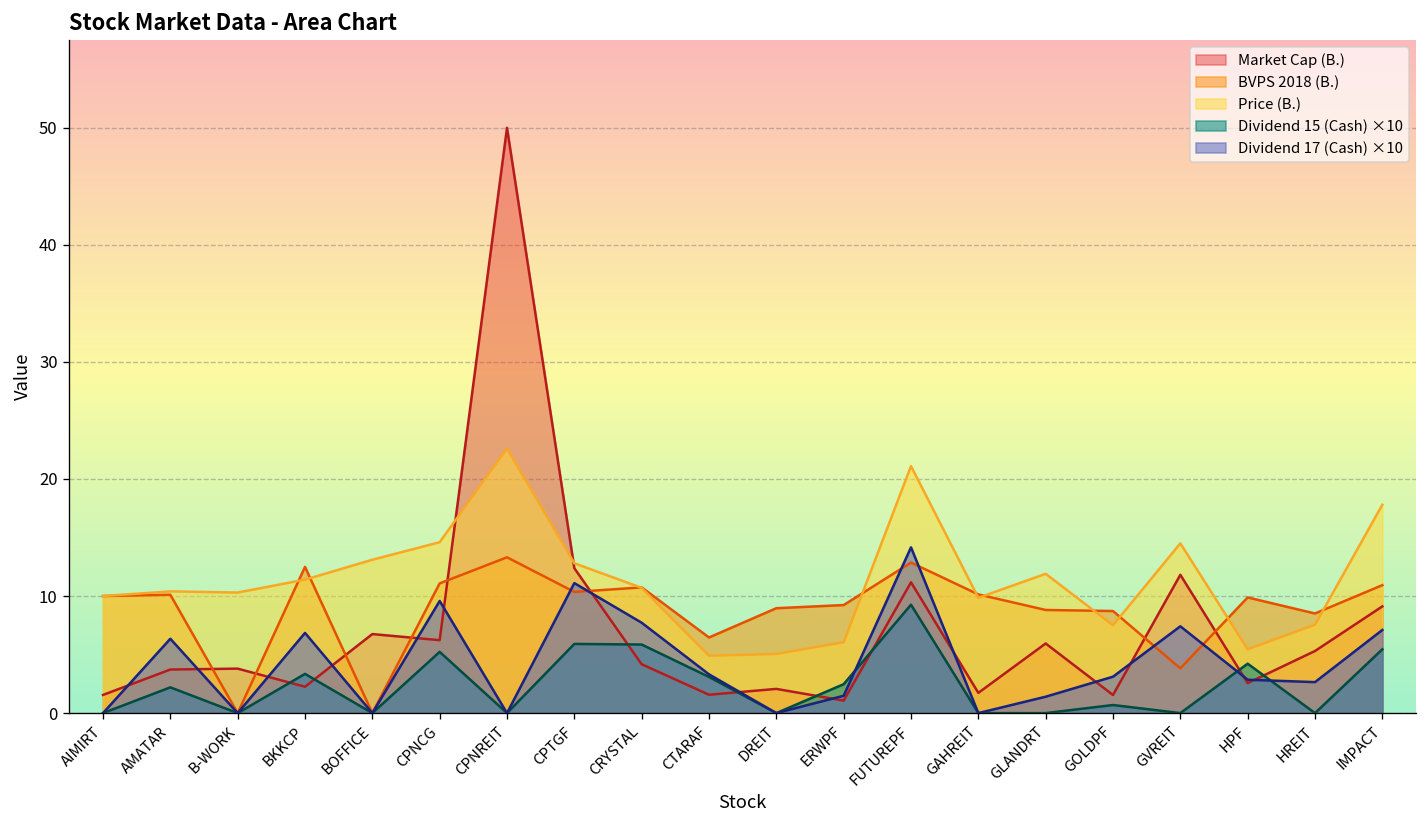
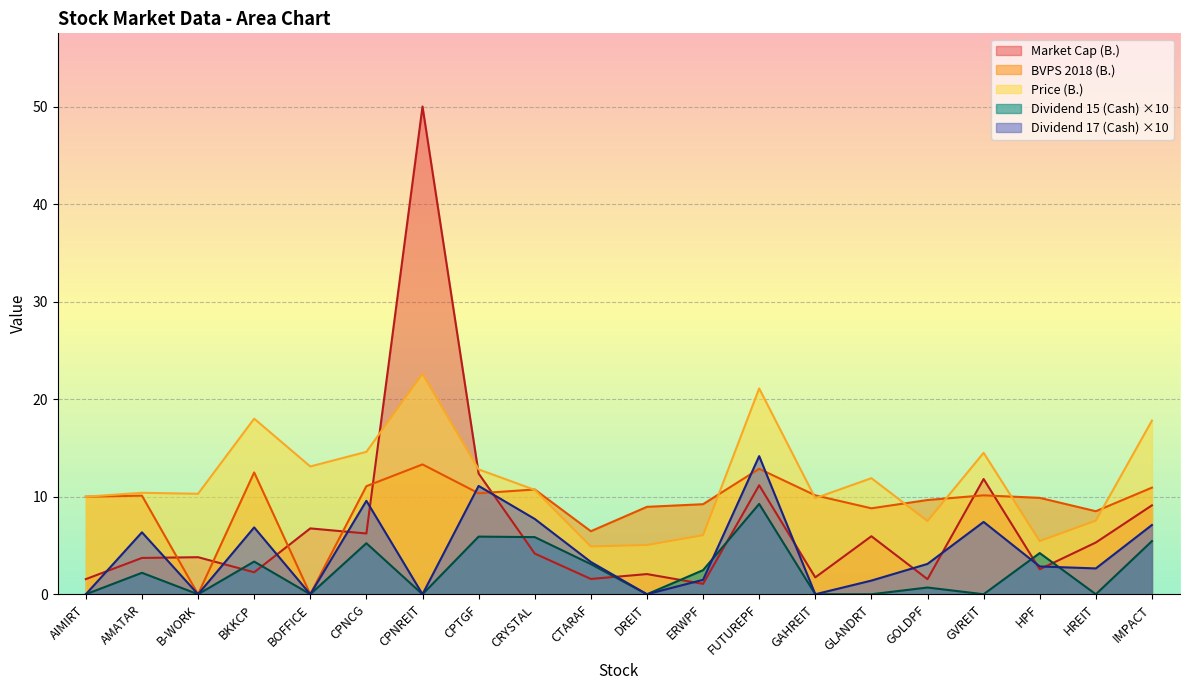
Price (B.), BKKCP: 11 -> 18
BVPS 2018 (B.), GOLDPF: 9 -> 10
BVPS 2018 (B.), GVREIT: 4 -> 10
